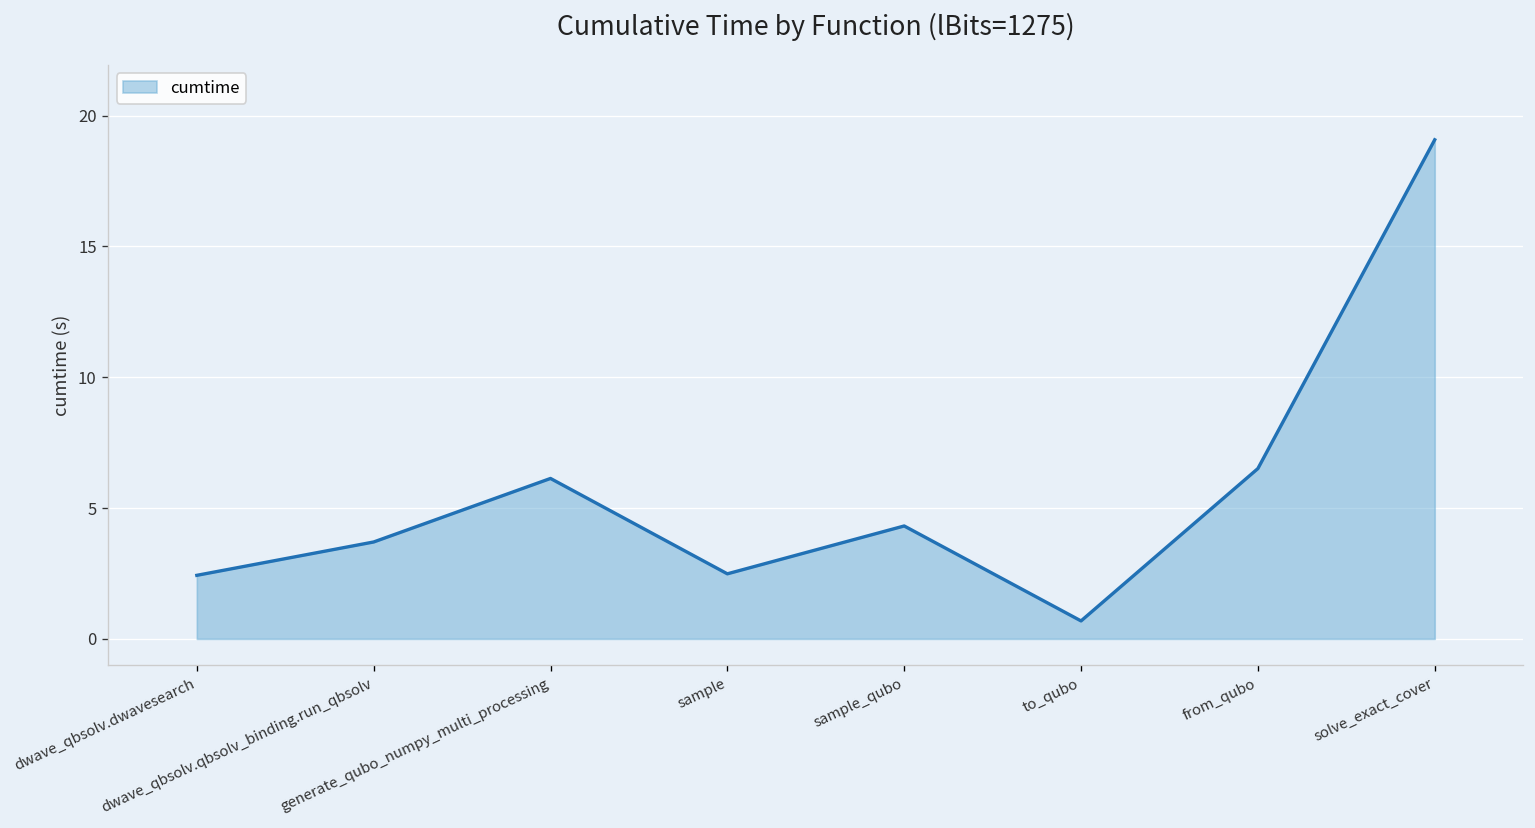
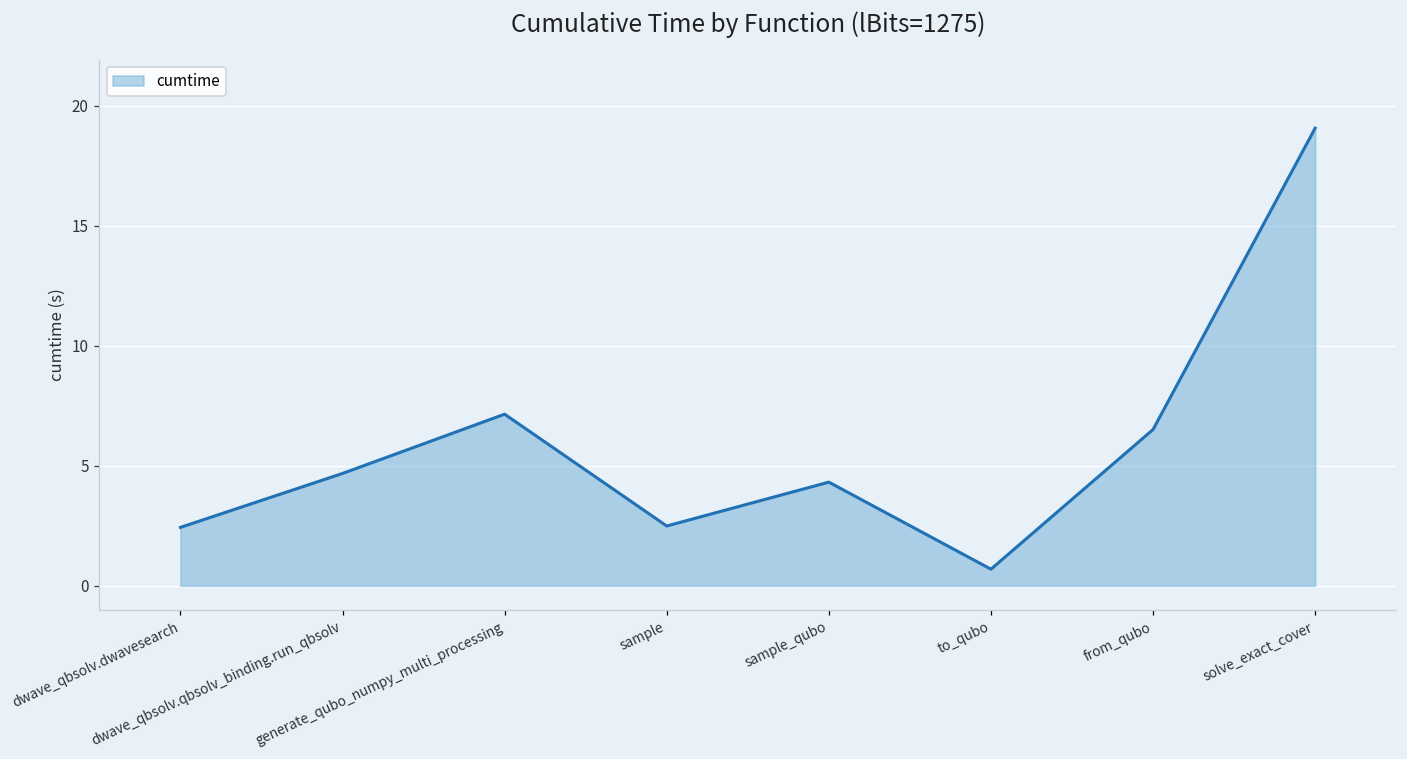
dwave_qbsolv.qbsolv_binding.run_qbsolv: 3.7 -> 4.7
generate_qubo_numpy_multi_processing: 6.1 -> 7.1
